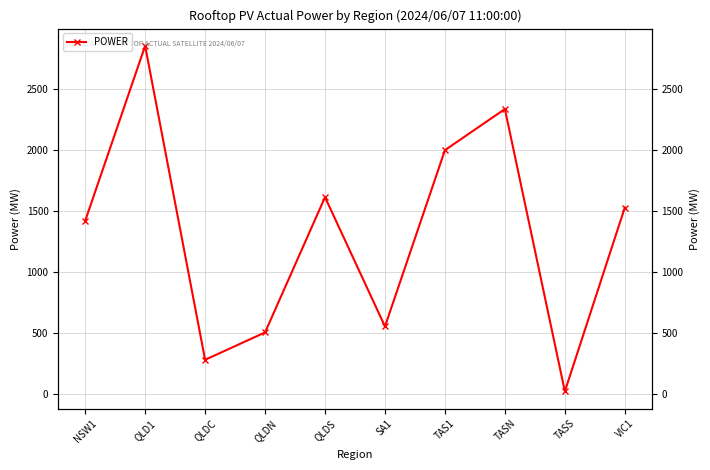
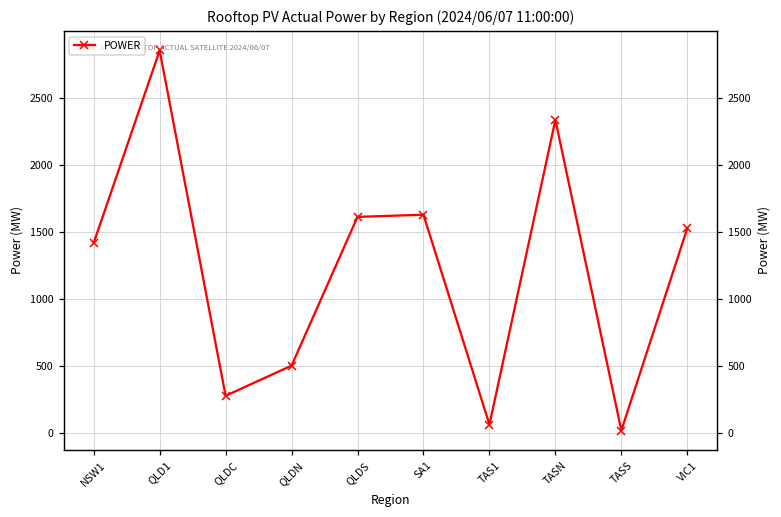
SA1: 550 -> 1630
TAS1: 2000 -> 60
